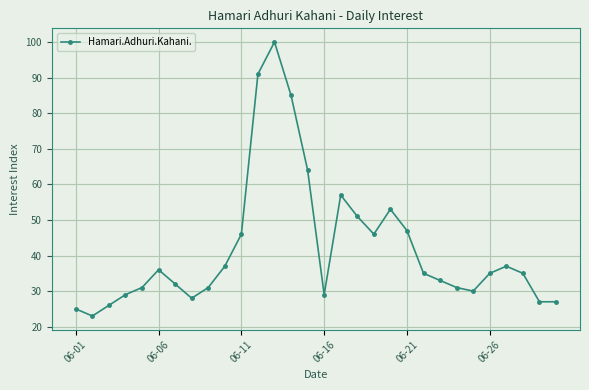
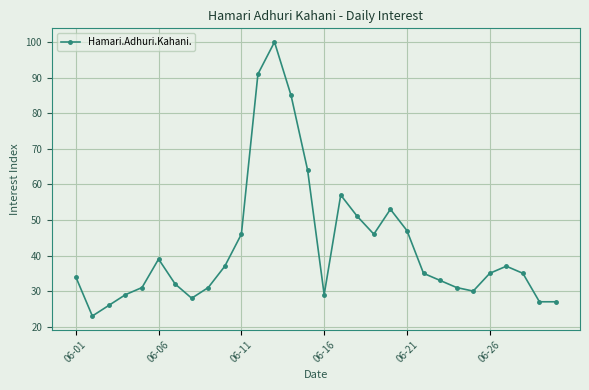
06-01: 25 -> 34
06-06: 36 -> 39
